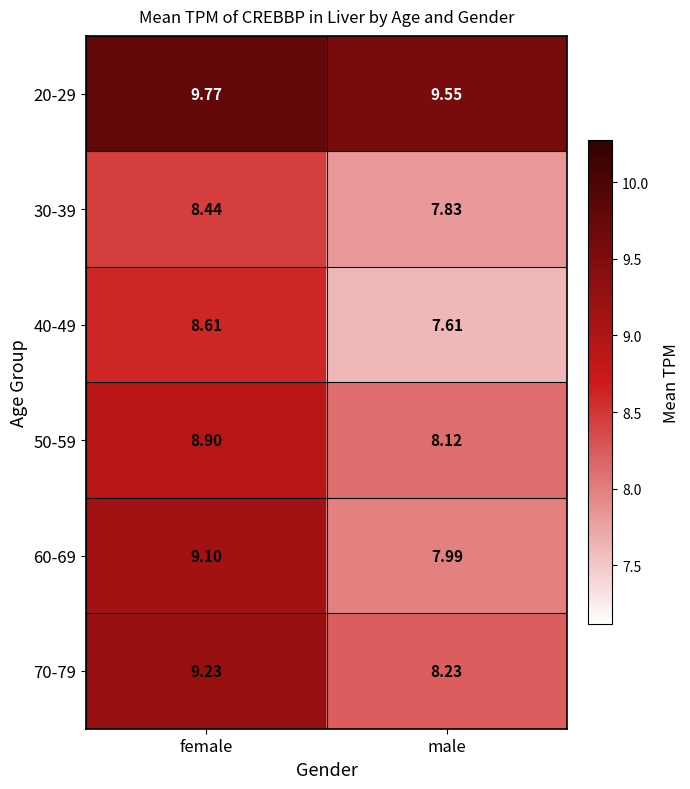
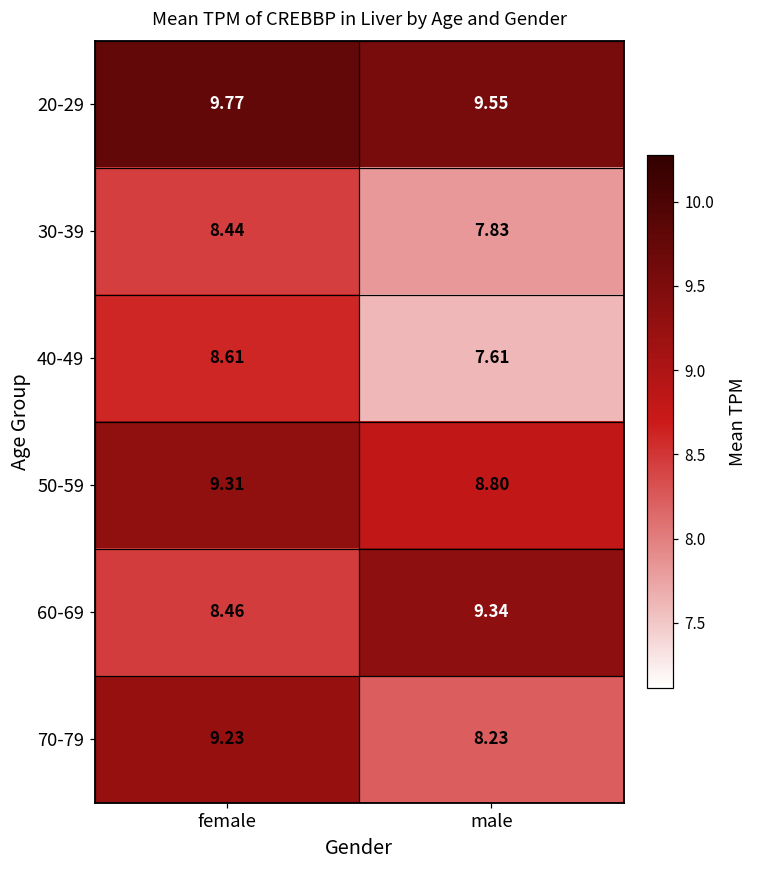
50-59, female: 8.90 -> 9.31
50-59, male: 8.12 -> 8.80
60-69, female: 9.10 -> 8.46
60-69, male: 7.99 -> 9.34
